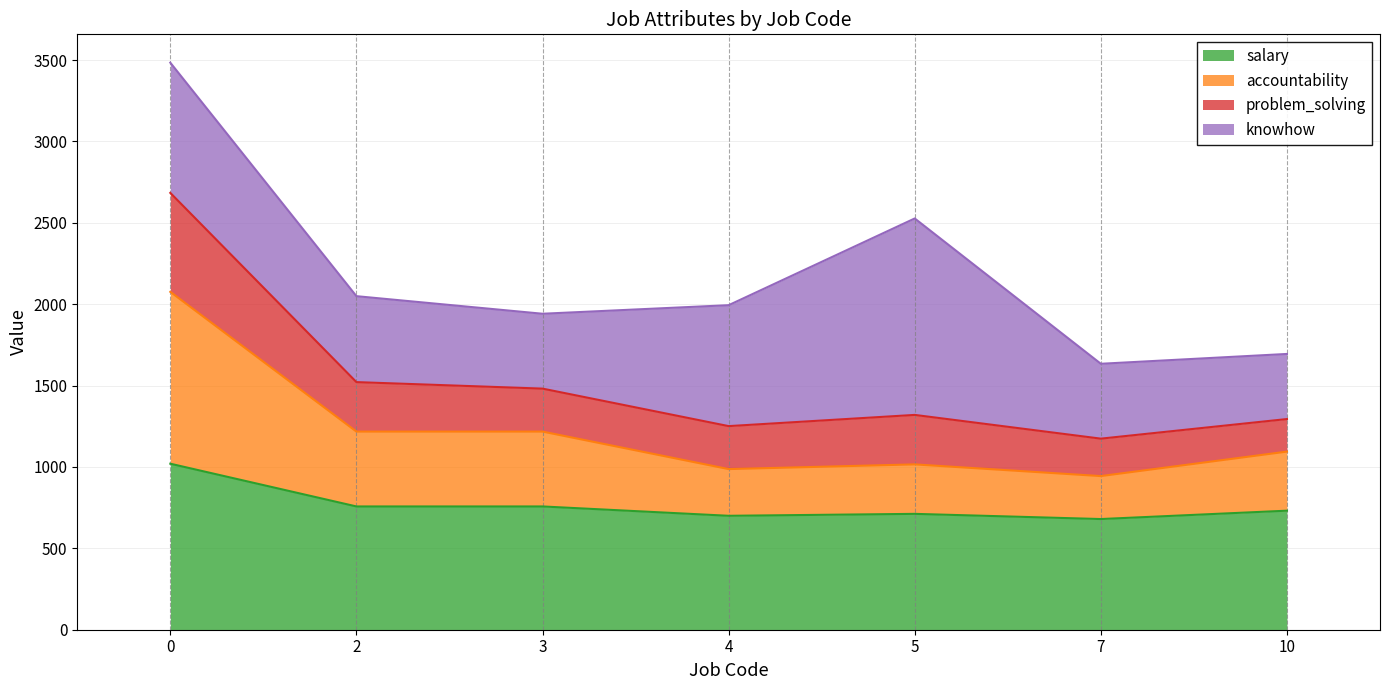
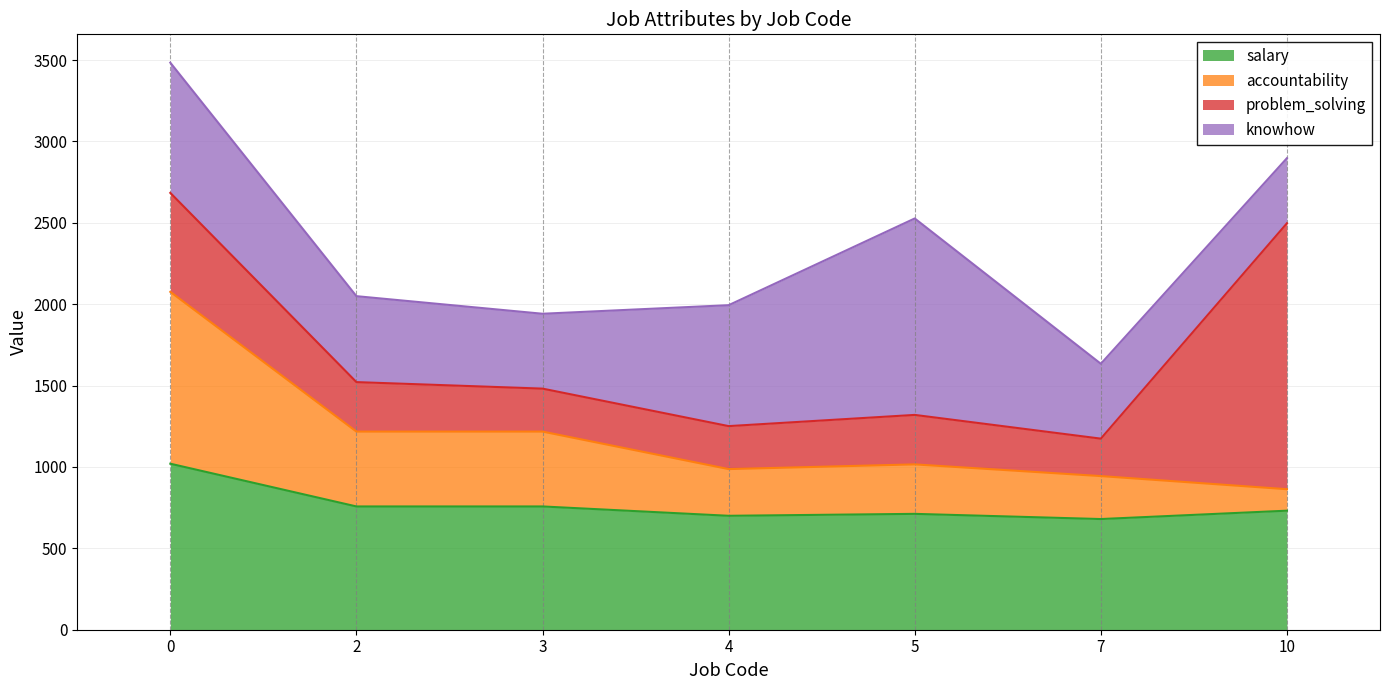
accountability, 10: 360 -> 130
problem_solving, 10: 200 -> 1630
